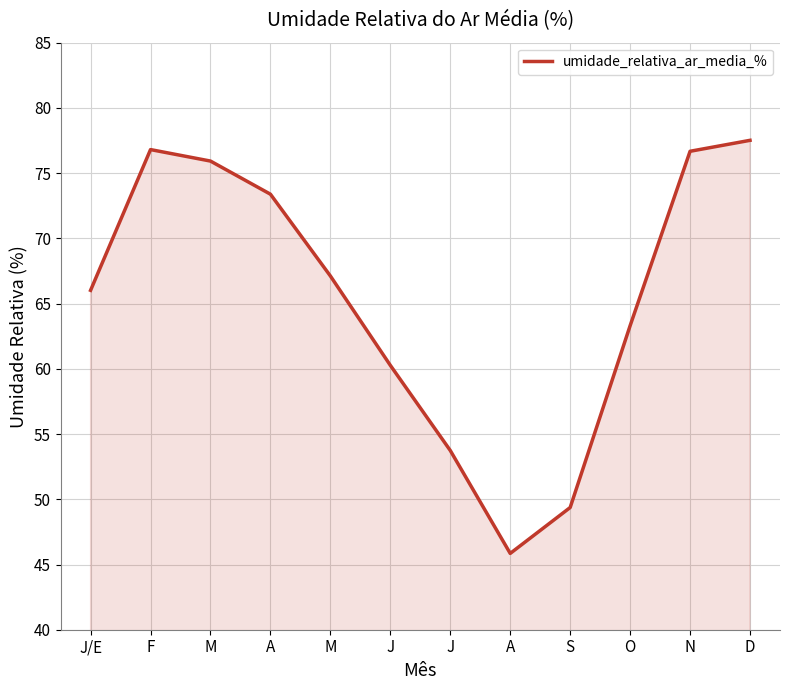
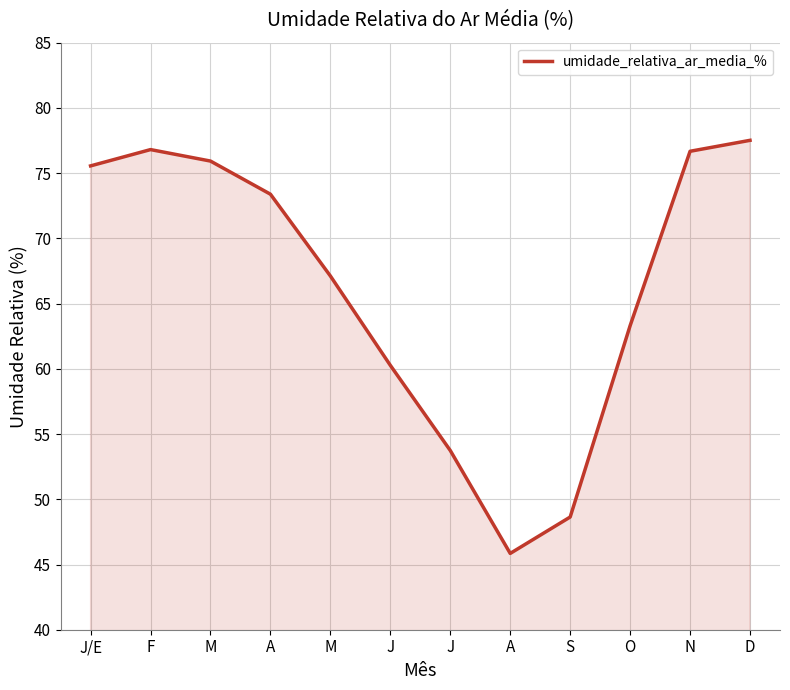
J/E: 66.0 -> 75.6
S: 49.4 -> 48.6
